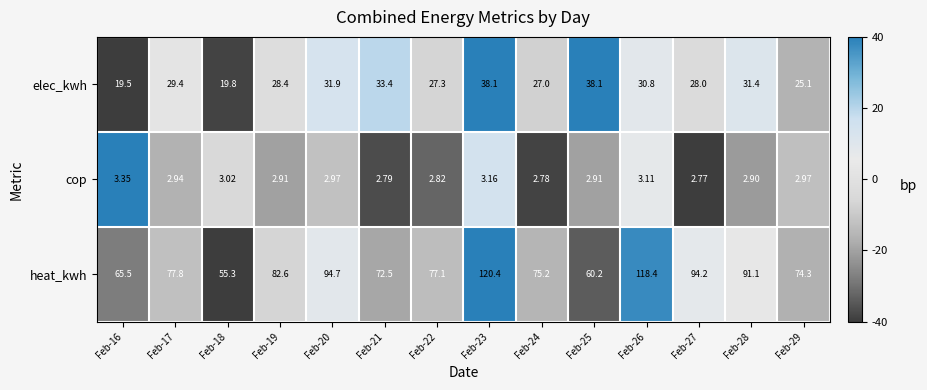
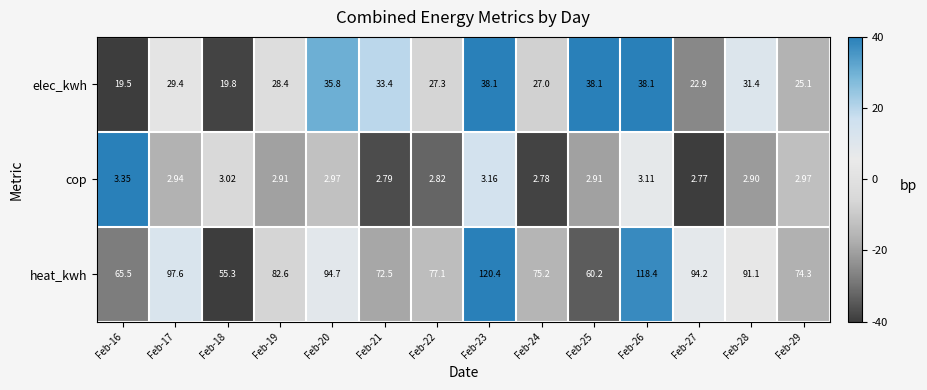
elec_kwh, Feb-20: 31.9 -> 35.8
elec_kwh, Feb-26: 30.8 -> 38.1
elec_kwh, Feb-27: 28.0 -> 22.9
heat_kwh, Feb-17: 77.8 -> 97.6
